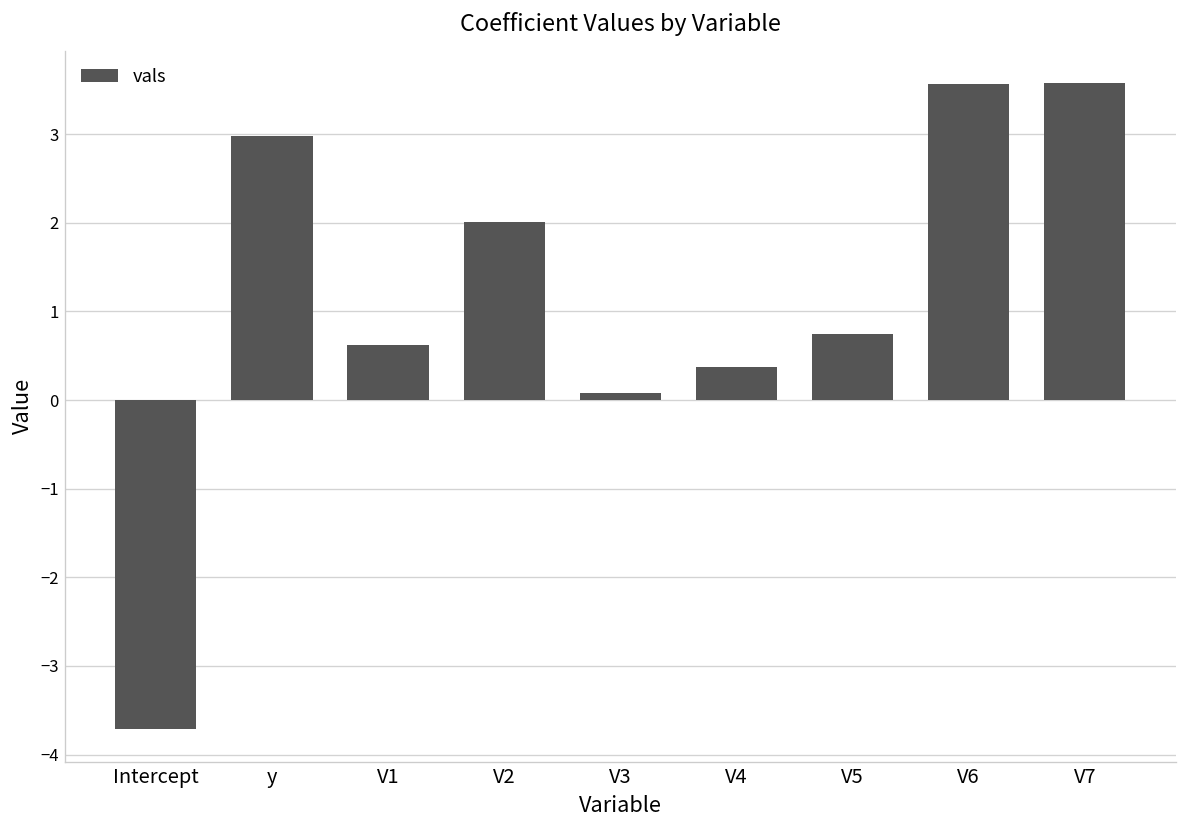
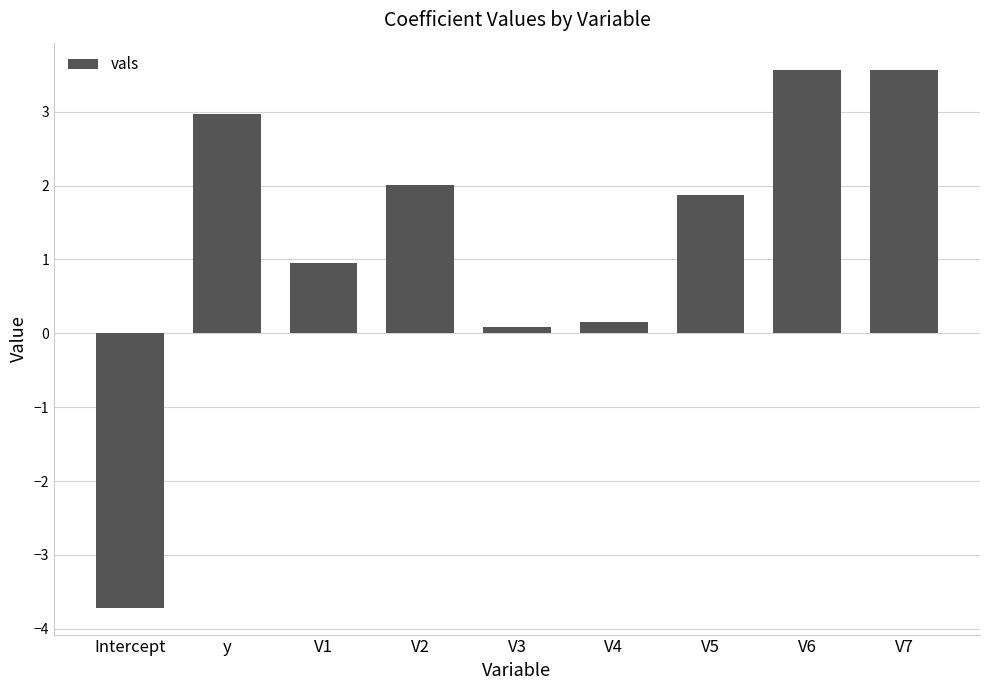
V1: 0.6 -> 1.0
V4: 0.4 -> 0.2
V5: 0.7 -> 1.9
